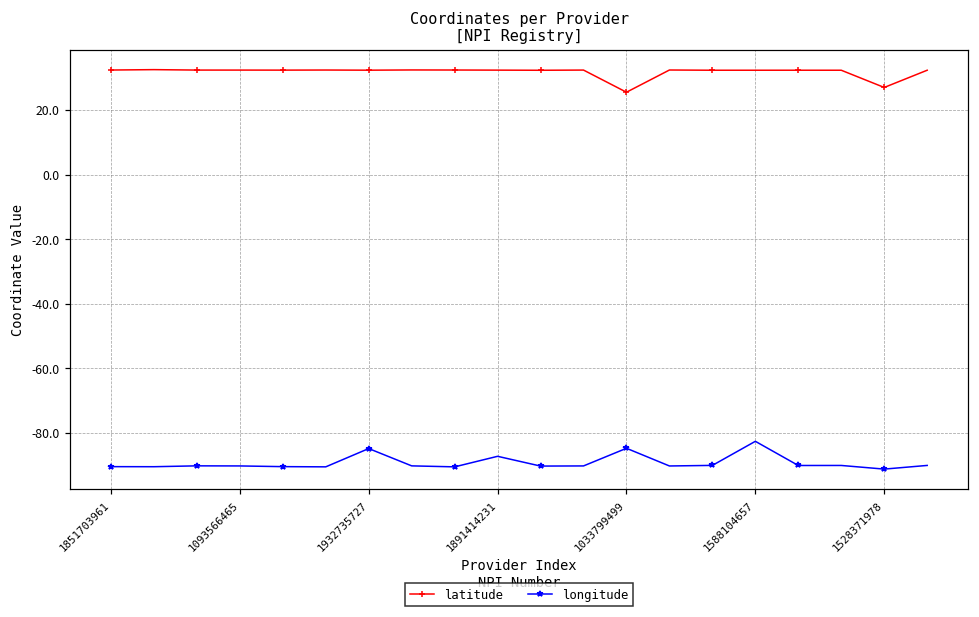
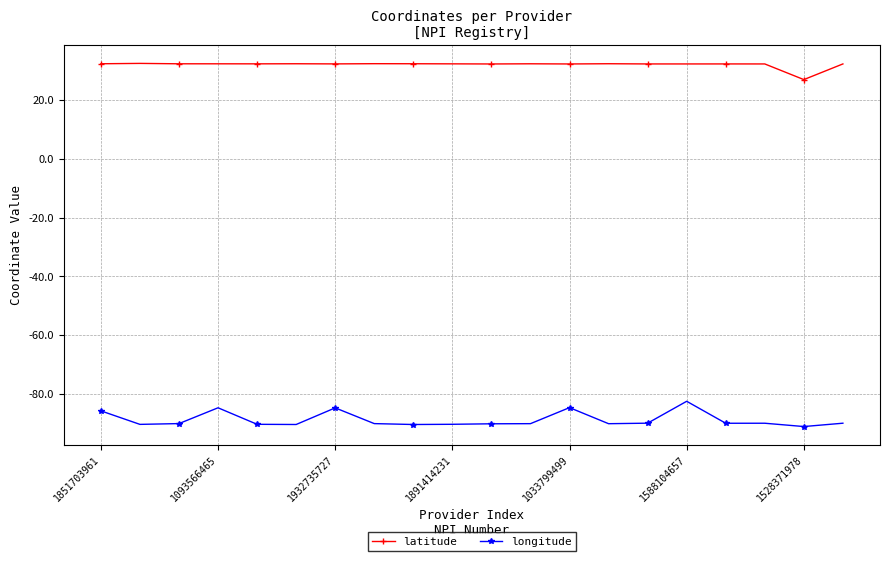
longitude, 1851703961: -90 -> -86
longitude, 1093566465: -90 -> -85
longitude, 1891414231: -87 -> -90
latitude, 1033799499: 25 -> 32
